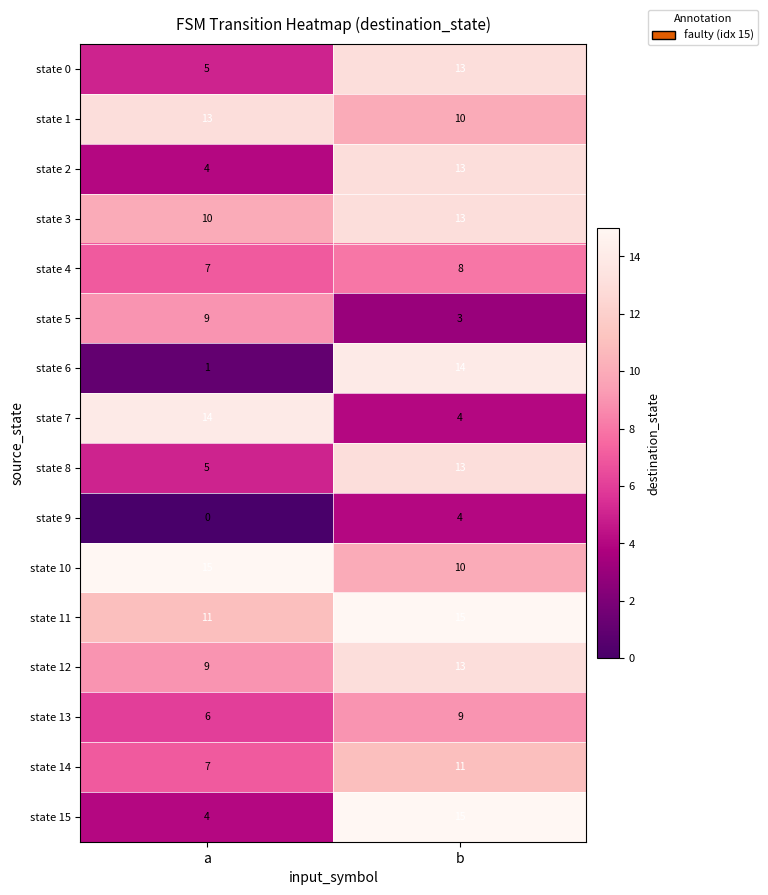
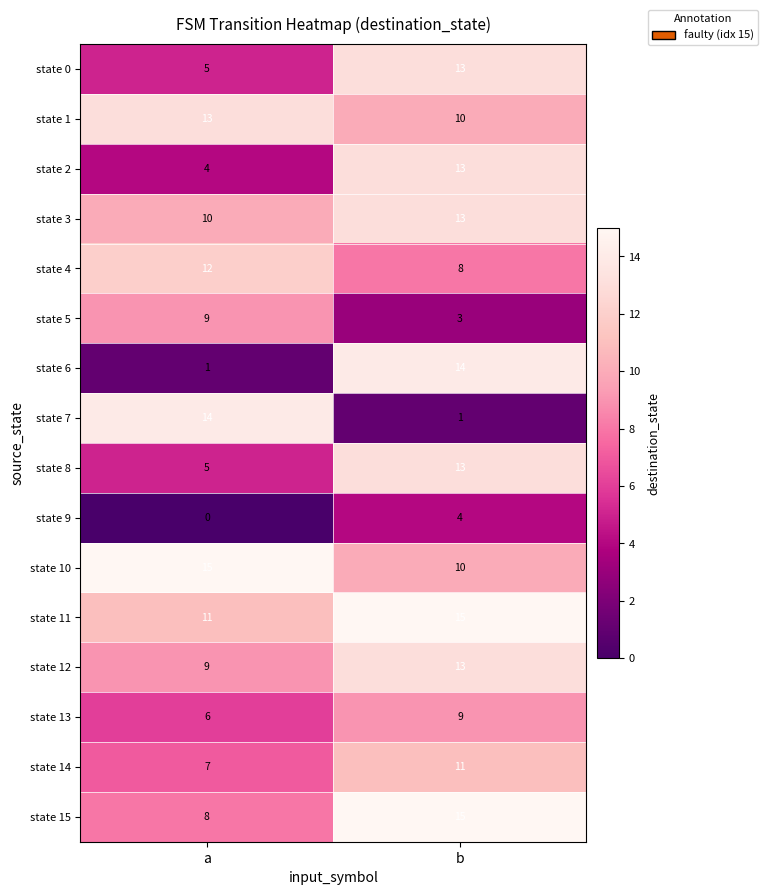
state 4, a: 7 -> 12
state 7, b: 4 -> 1
state 15, a: 4 -> 8
